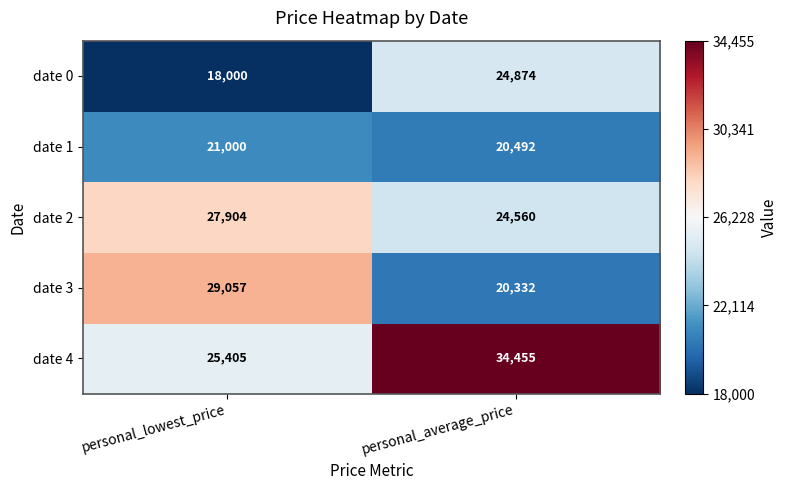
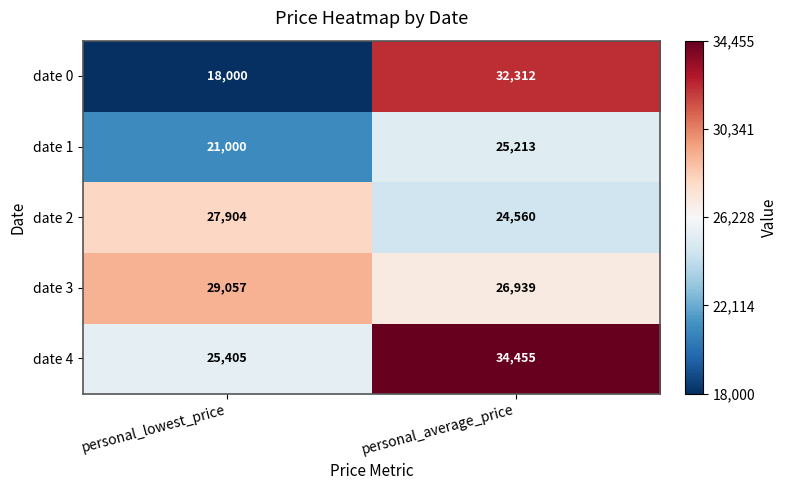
date 0, personal_average_price: 24,874 -> 32,312
date 1, personal_average_price: 20,492 -> 25,213
date 3, personal_average_price: 20,332 -> 26,939
